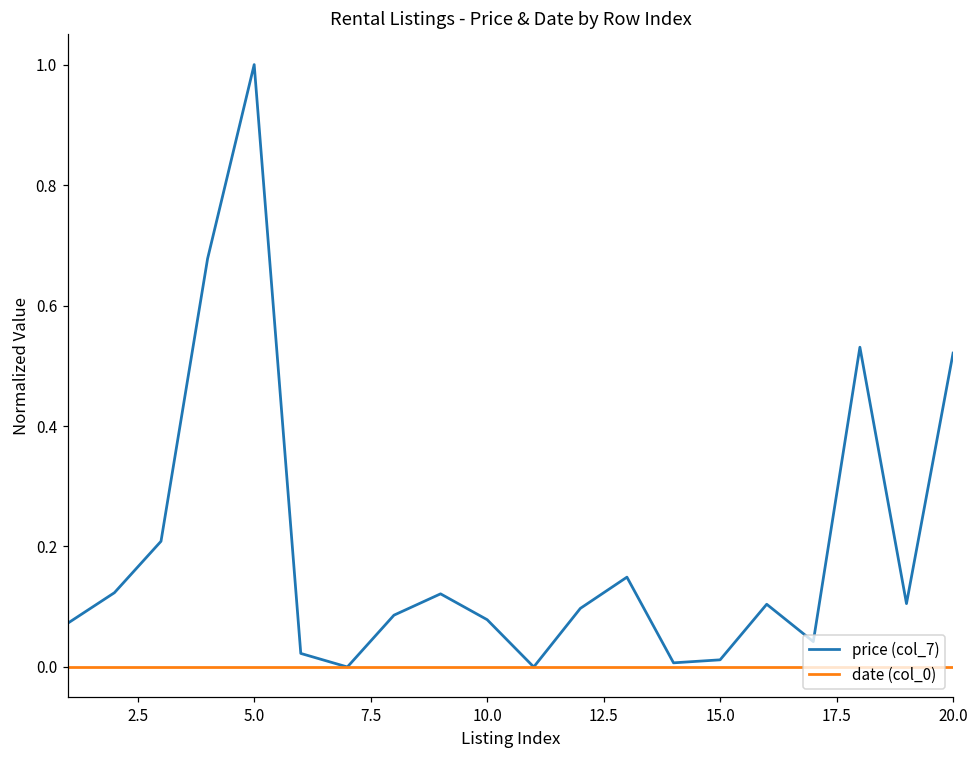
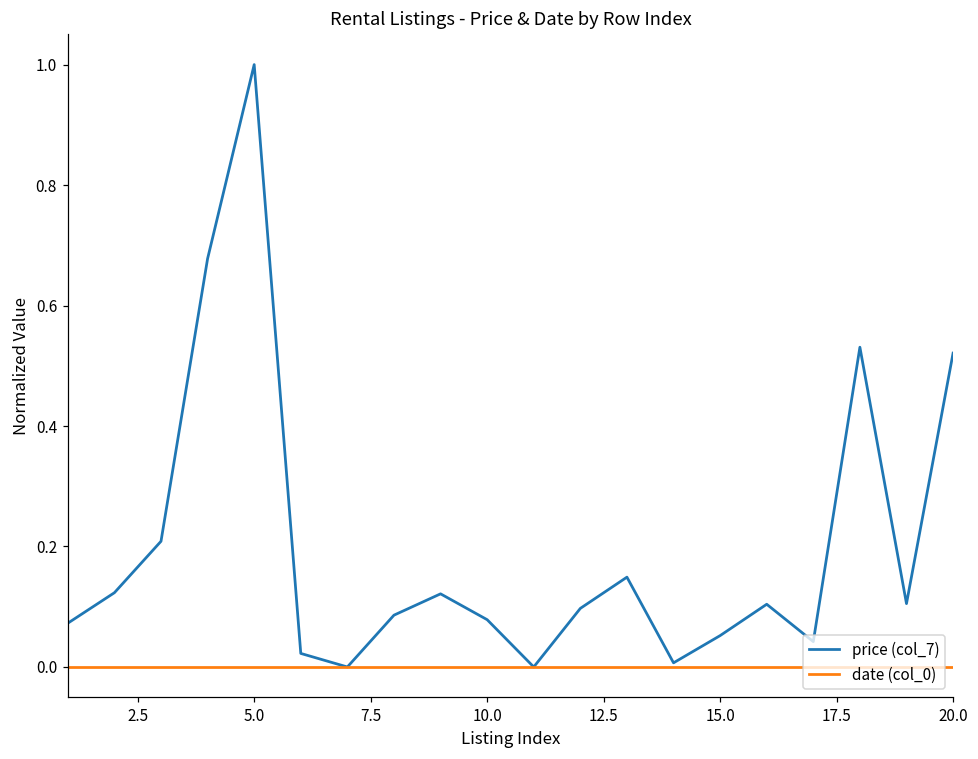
price (col_7), 15.0: 0.01 -> 0.05
